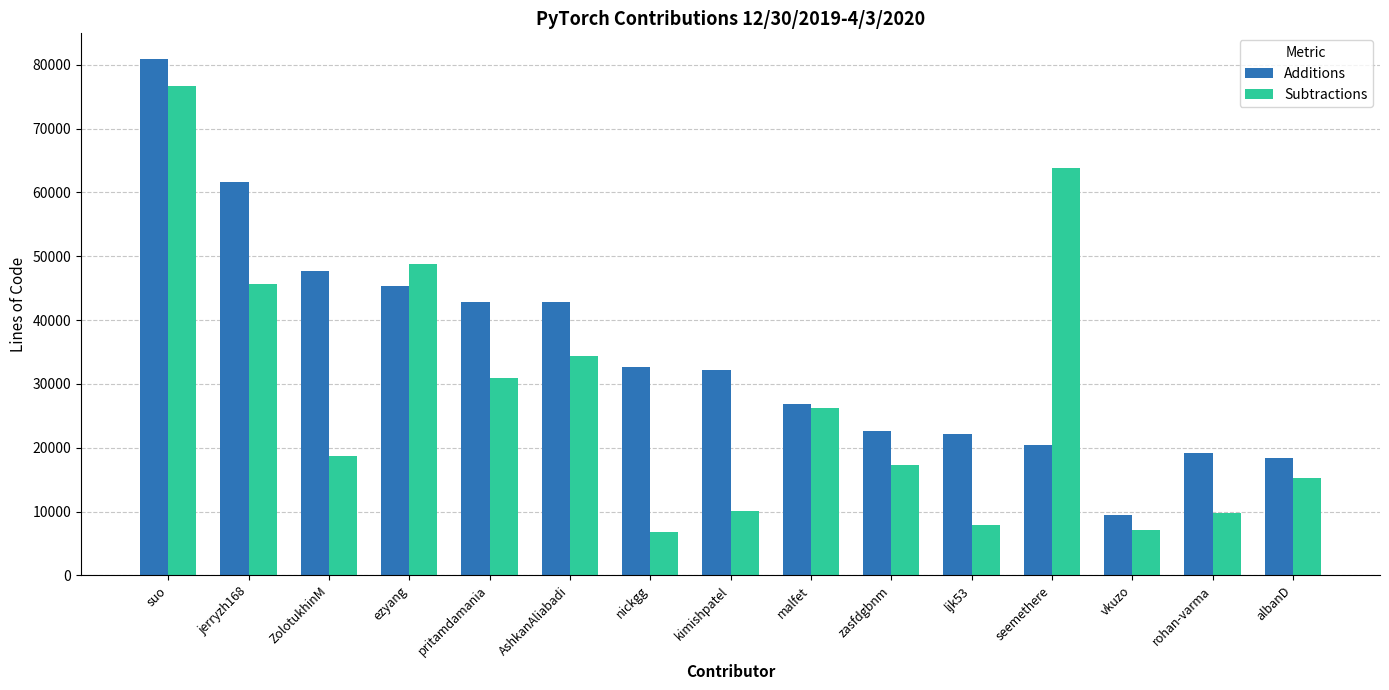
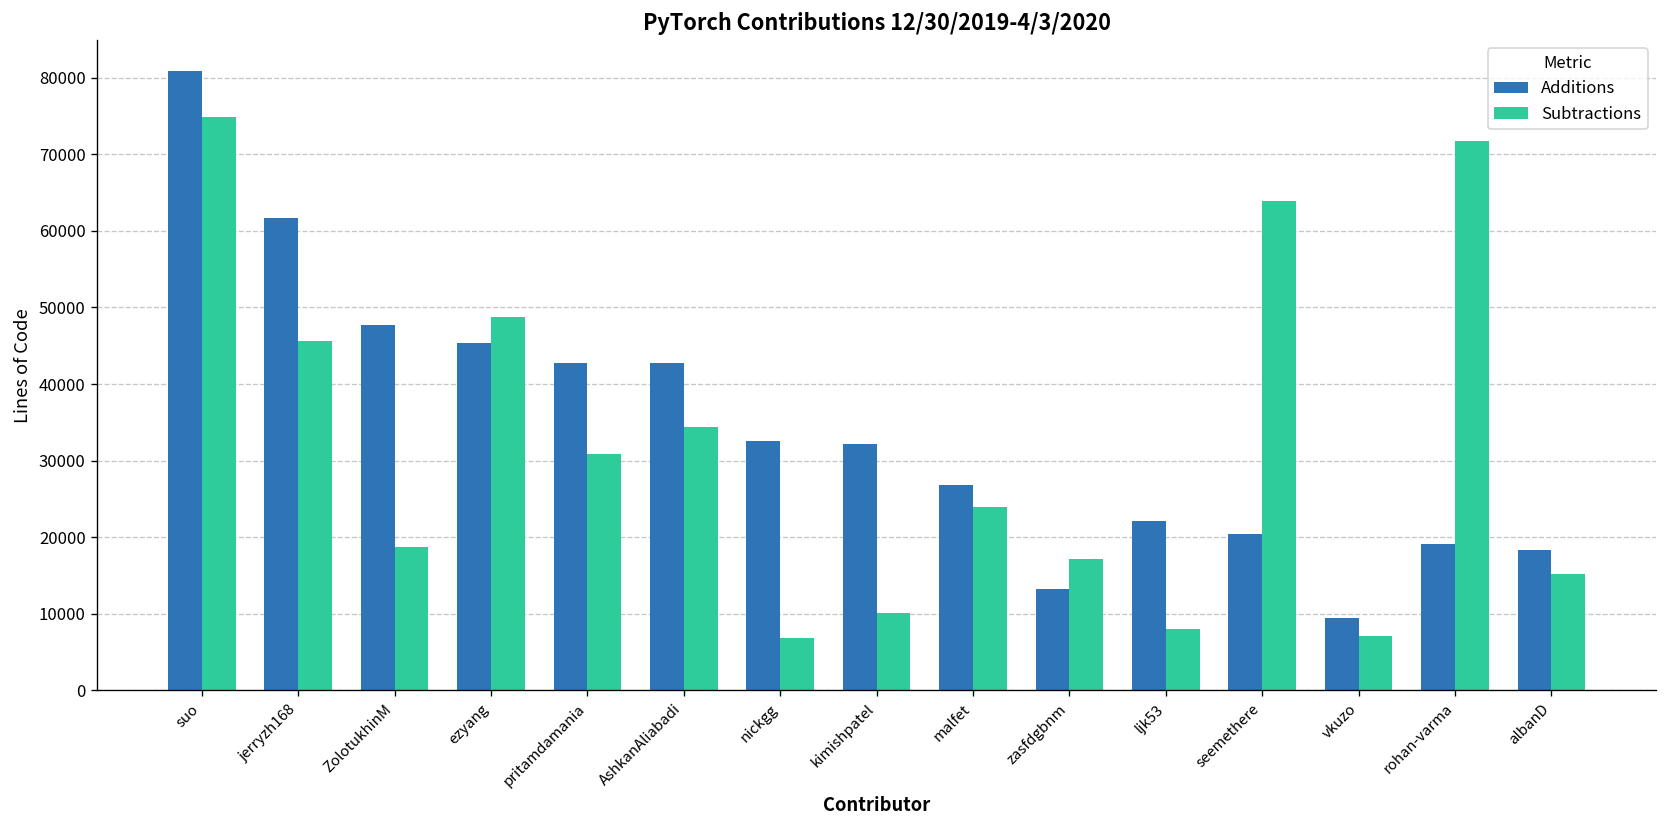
Subtractions, suo: 77000 -> 75000
Subtractions, malfet: 26000 -> 24000
Additions, zasfdgbnm: 23000 -> 13000
Subtractions, rohan-varma: 10000 -> 72000
